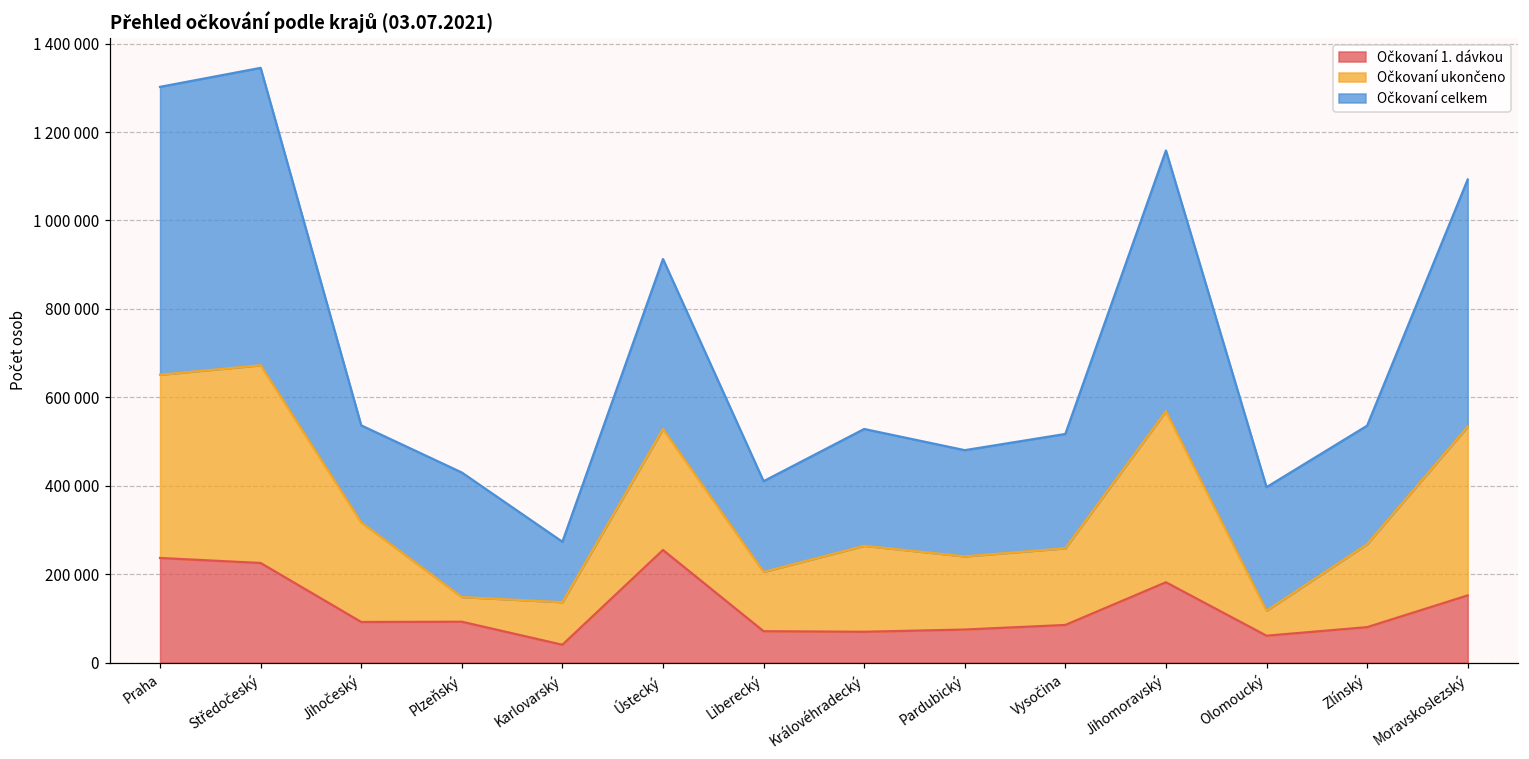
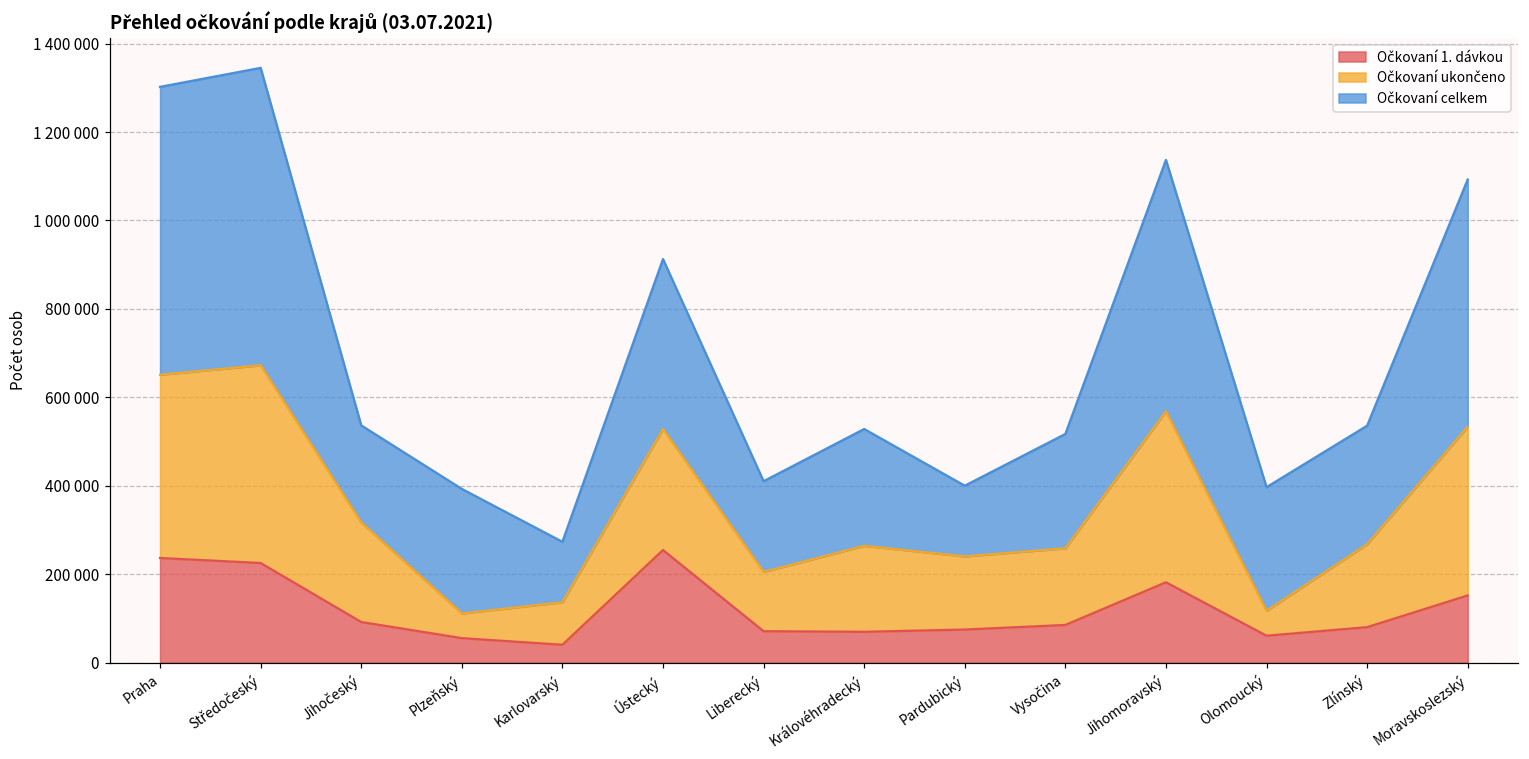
Očkovaní 1. dávkou, Plzeňský: 90000 -> 60000
Očkovaní celkem, Pardubický: 240000 -> 160000
Očkovaní celkem, Jihomoravský: 590000 -> 570000
